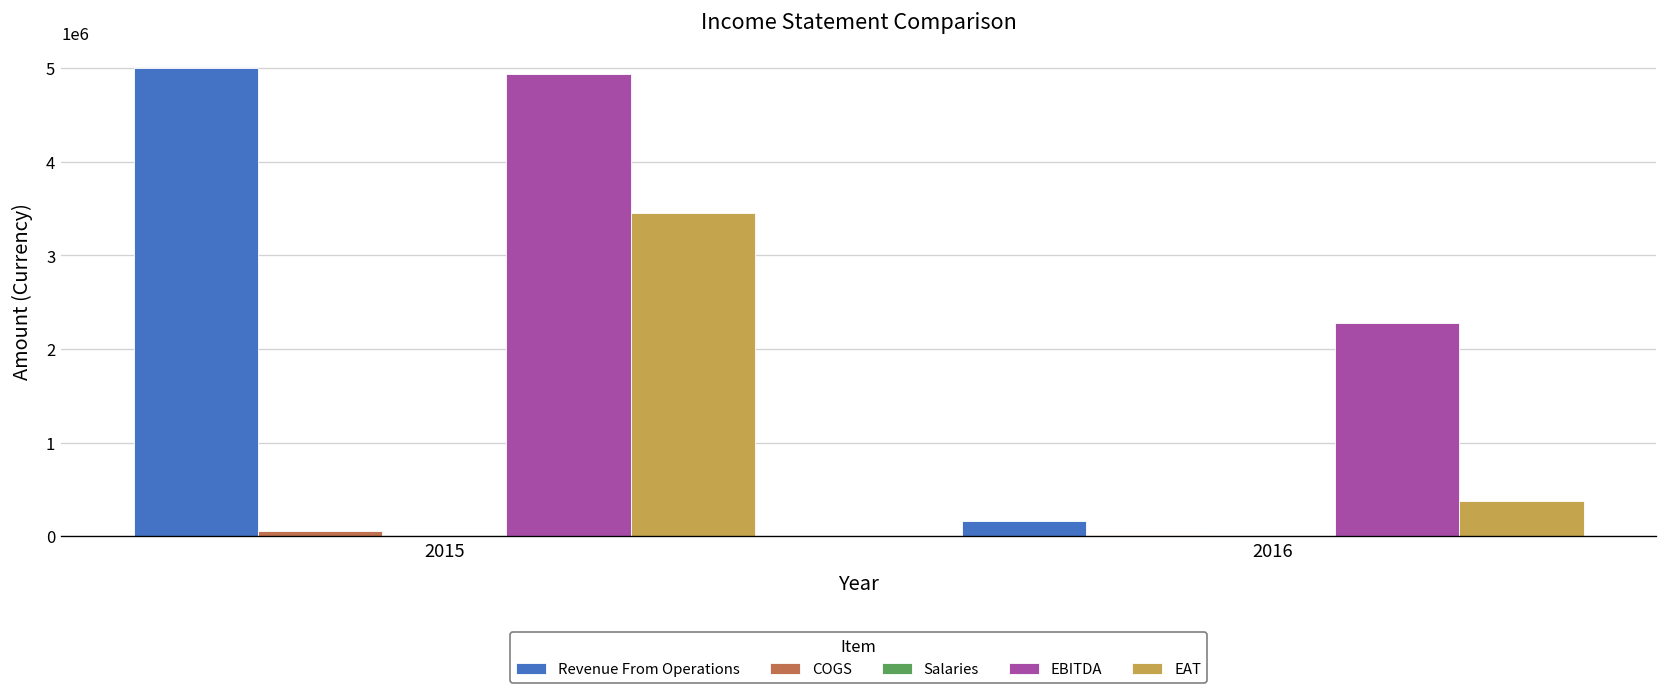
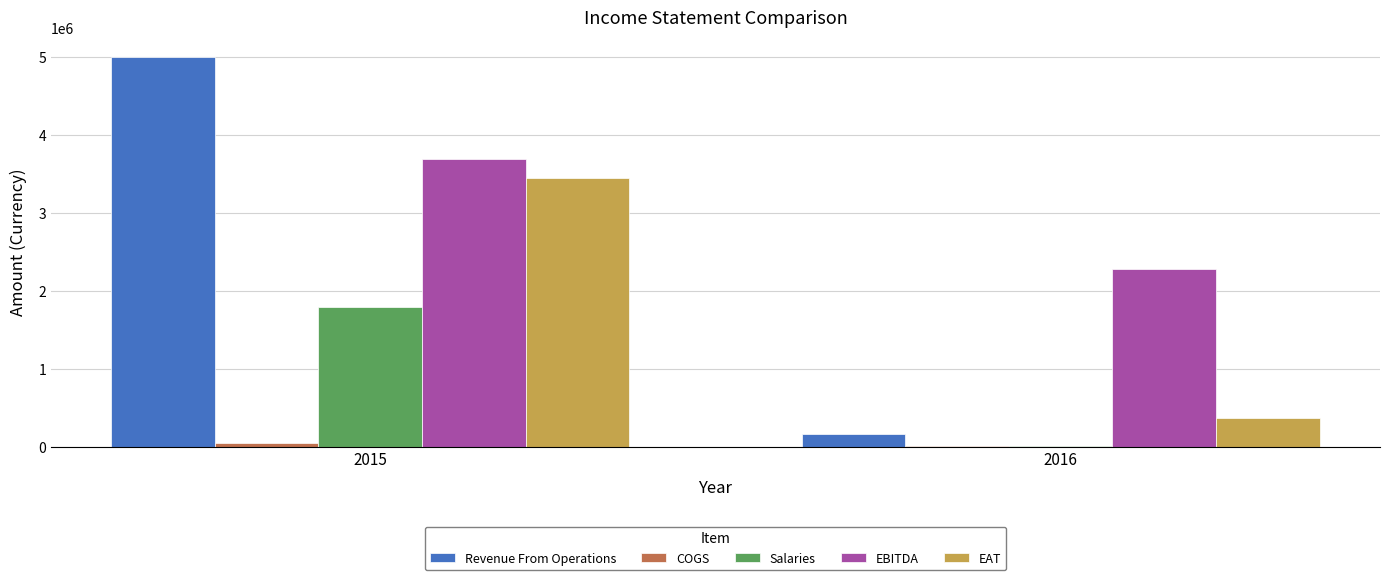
Salaries, 2015: 0 -> 1800000
EBITDA, 2015: 4900000 -> 3700000
